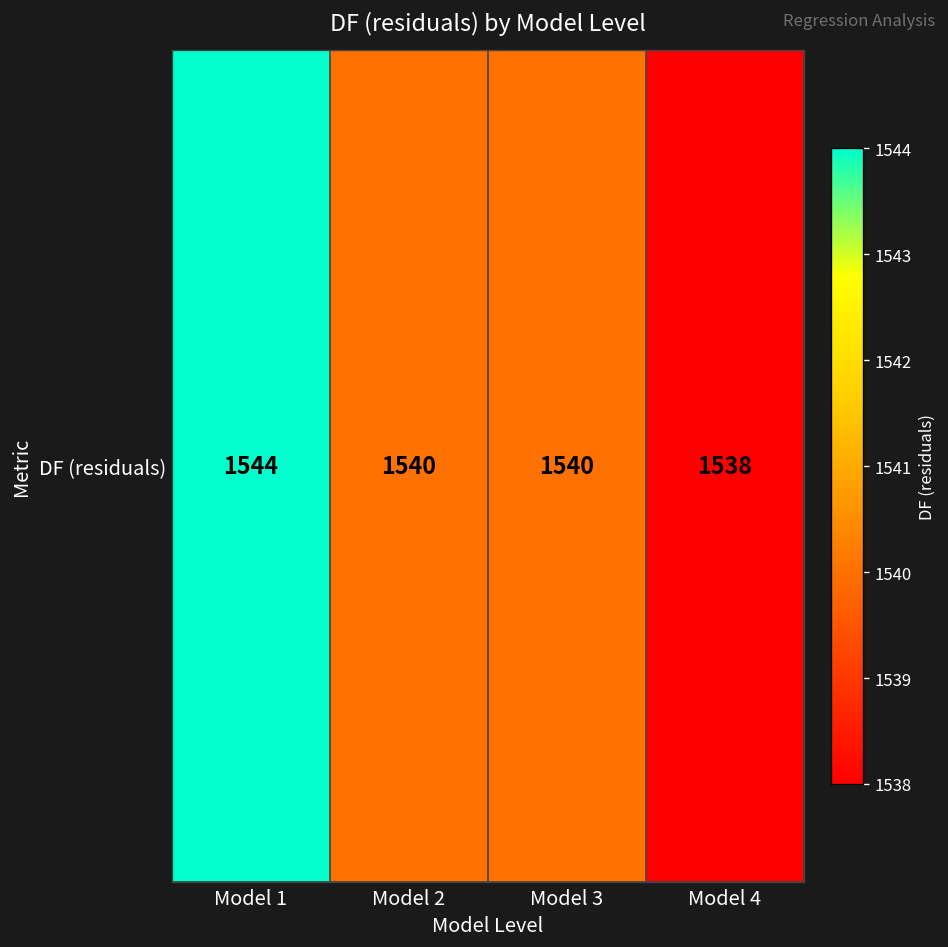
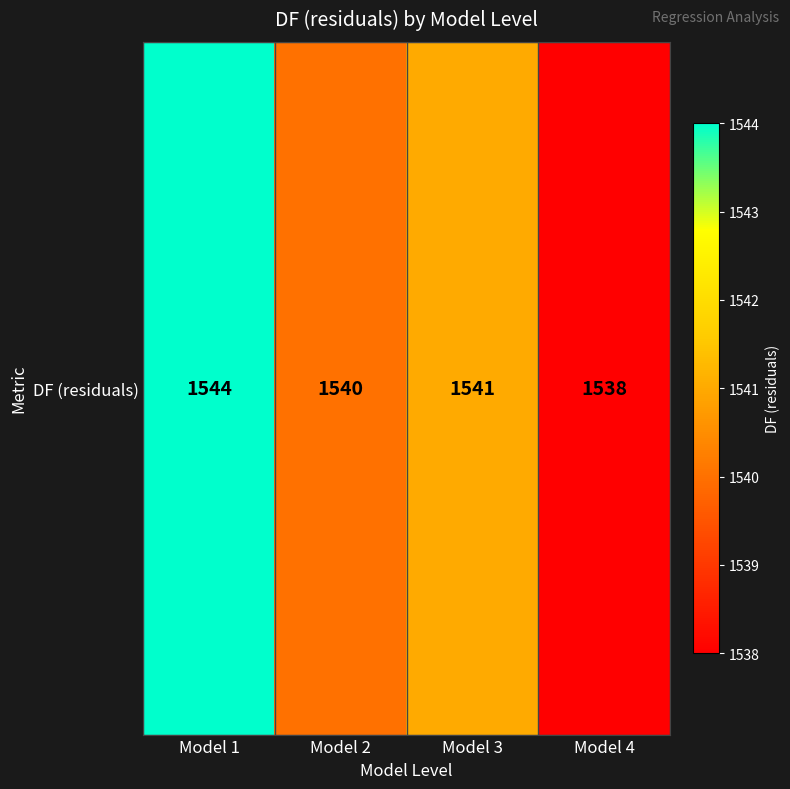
DF (residuals), Model 3: 1540 -> 1541
